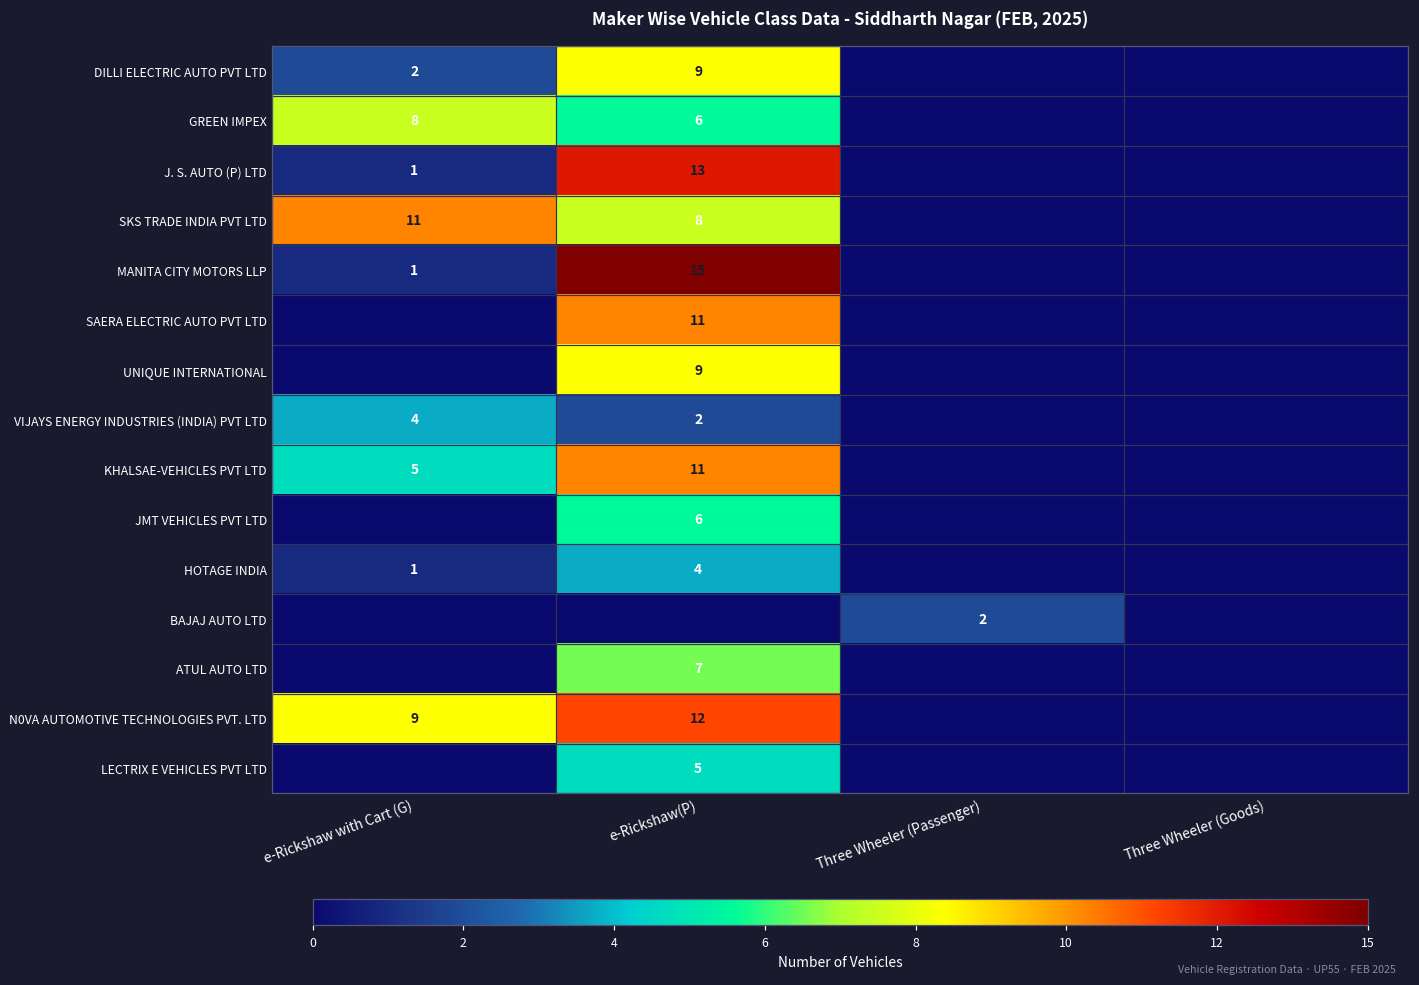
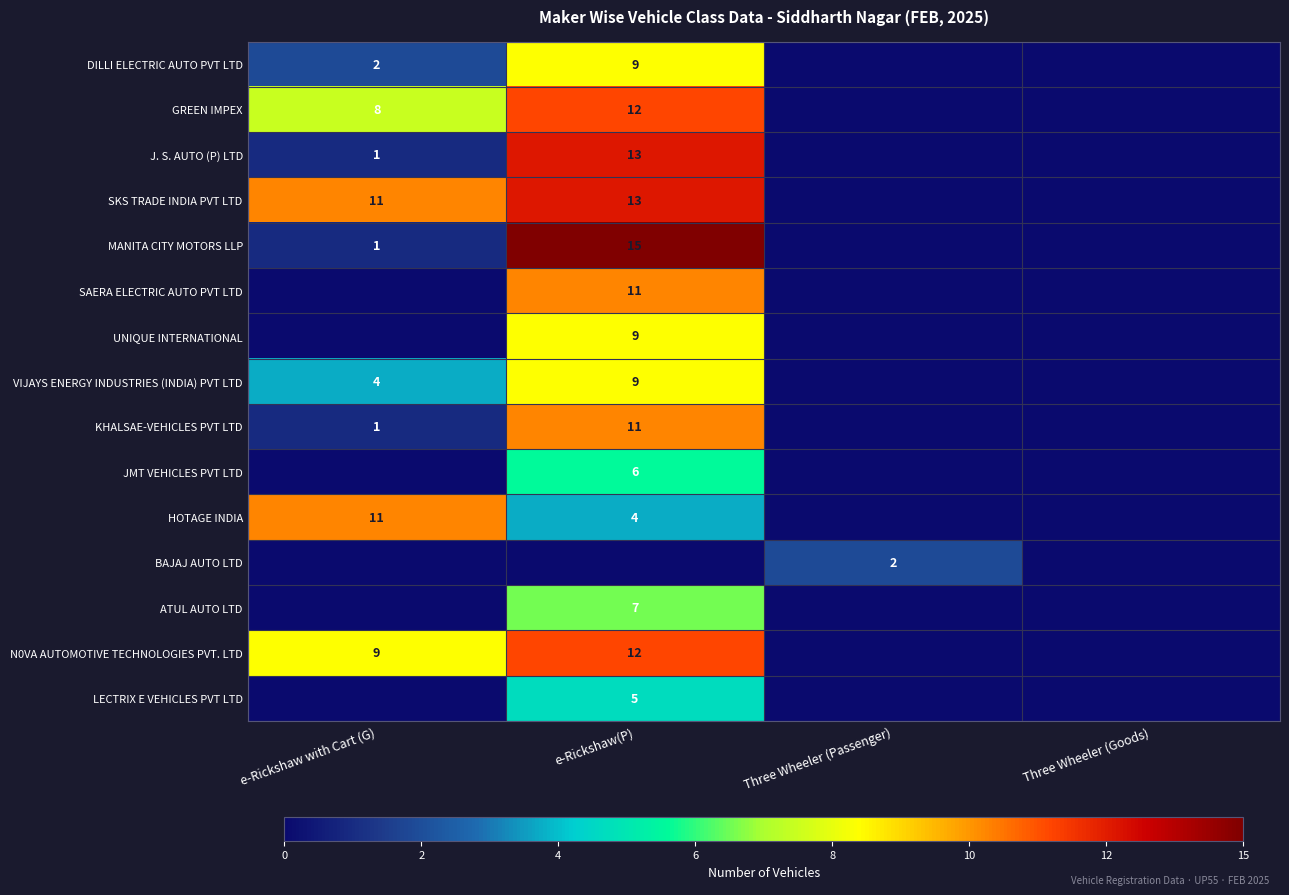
GREEN IMPEX, e-Rickshaw(P): 6 -> 12
SKS TRADE INDIA PVT LTD, e-Rickshaw(P): 8 -> 13
VIJAYS ENERGY INDUSTRIES (INDIA) PVT LTD, e-Rickshaw(P): 2 -> 9
KHALSAE-VEHICLES PVT LTD, e-Rickshaw with Cart (G): 5 -> 1
HOTAGE INDIA, e-Rickshaw with Cart (G): 1 -> 11
